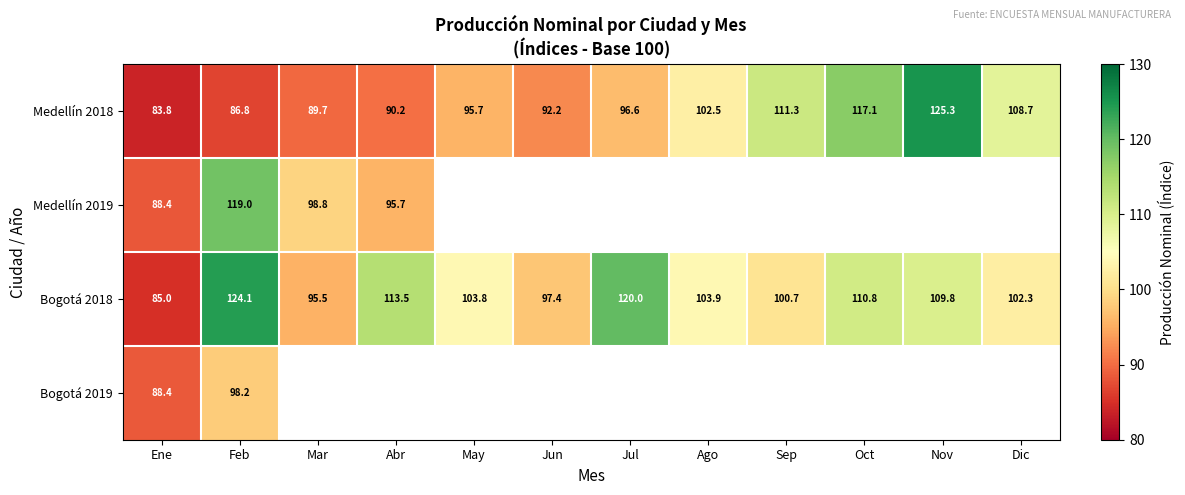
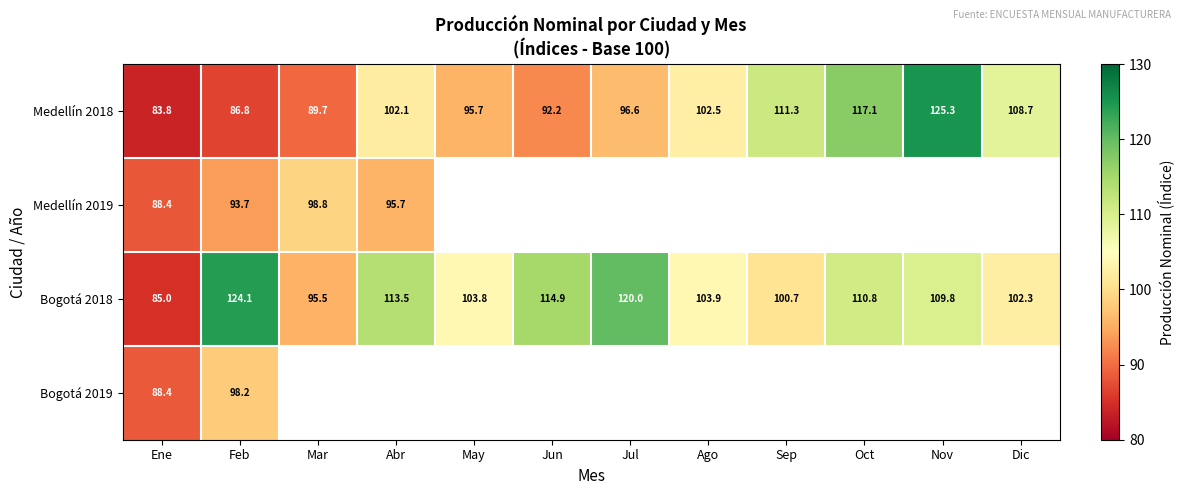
Medellín 2018, Abr: 90.2 -> 102.1
Medellín 2019, Feb: 119.0 -> 93.7
Bogotá 2018, Jun: 97.4 -> 114.9
